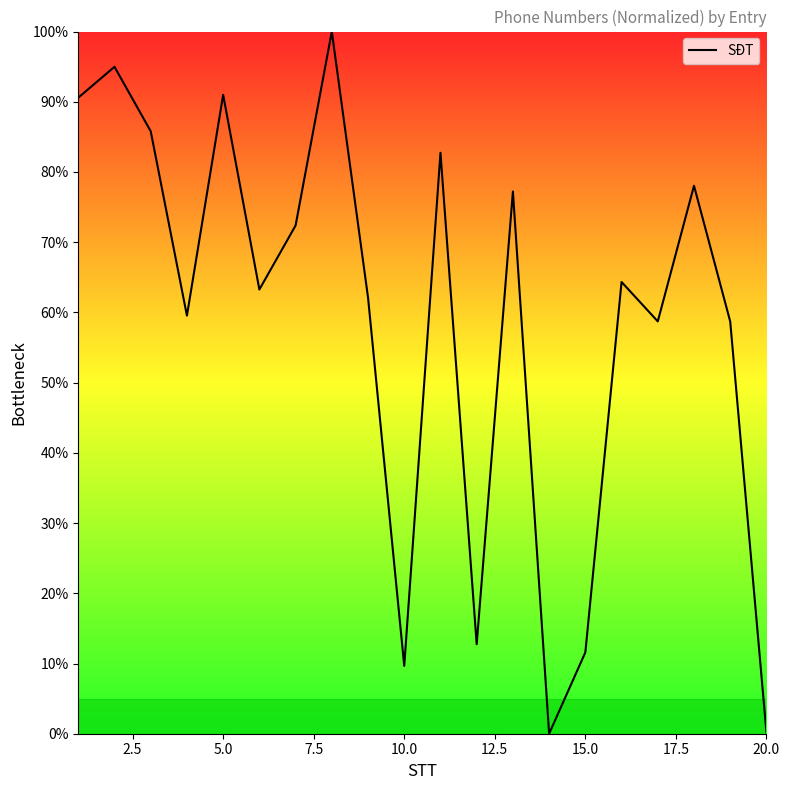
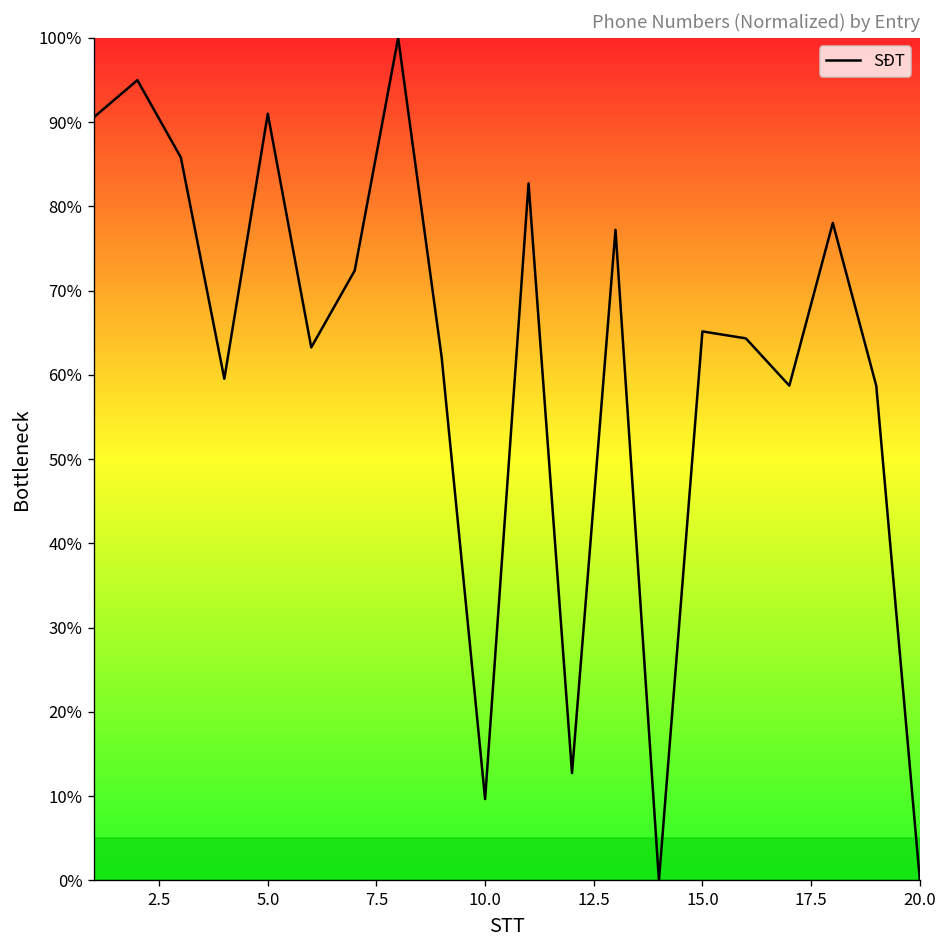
15.0: 12% -> 65%
